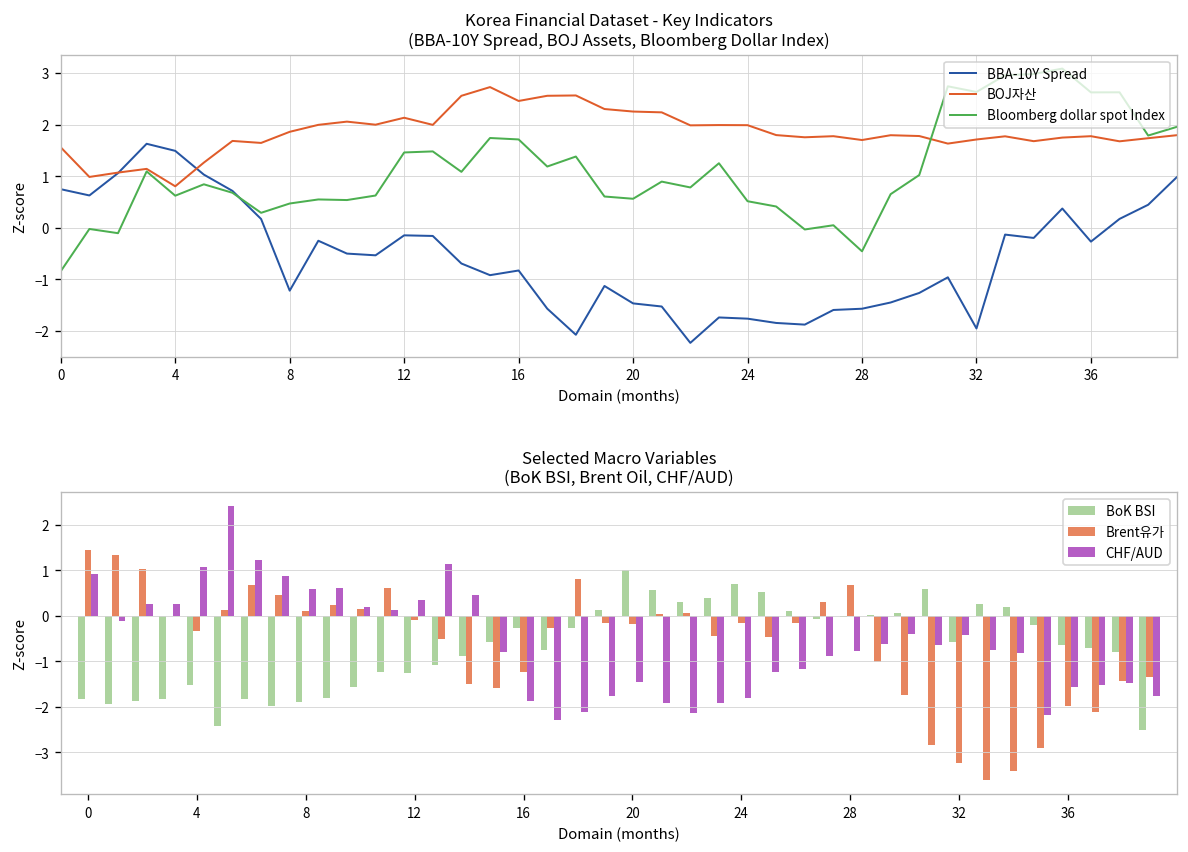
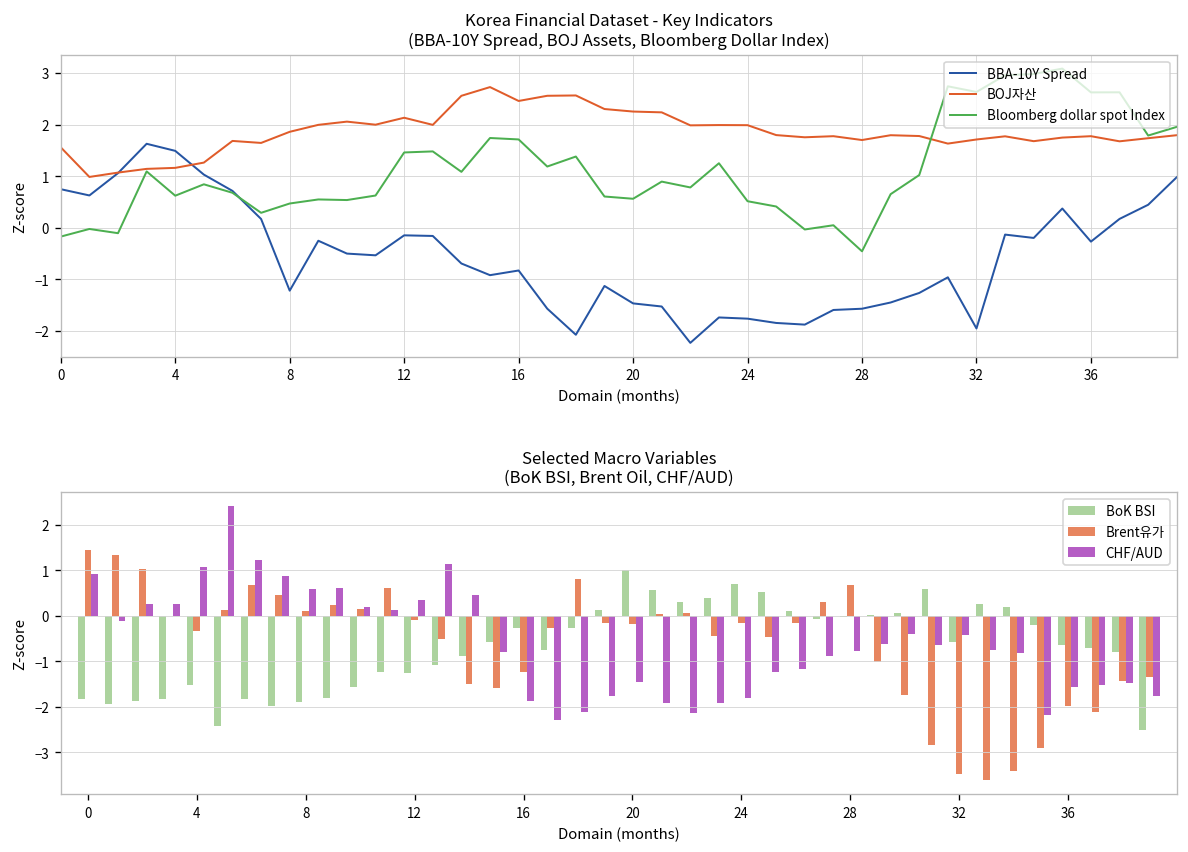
Korea Financial Dataset - Key Indicators (BBA-10Y Spread, BOJ Assets, Bloomberg Dollar Index), Bloomberg dollar spot Index, 0: -0.8 -> -0.2
Korea Financial Dataset - Key Indicators (BBA-10Y Spread, BOJ Assets, Bloomberg Dollar Index), BOJ자산, 4: 0.8 -> 1.2
Selected Macro Variables (BoK BSI, Brent Oil, CHF/AUD), Brent유가, 32: -3.2 -> -3.5
